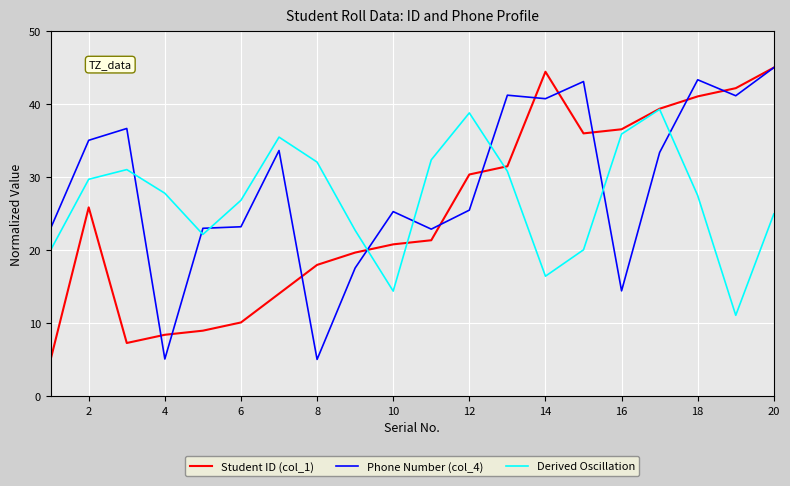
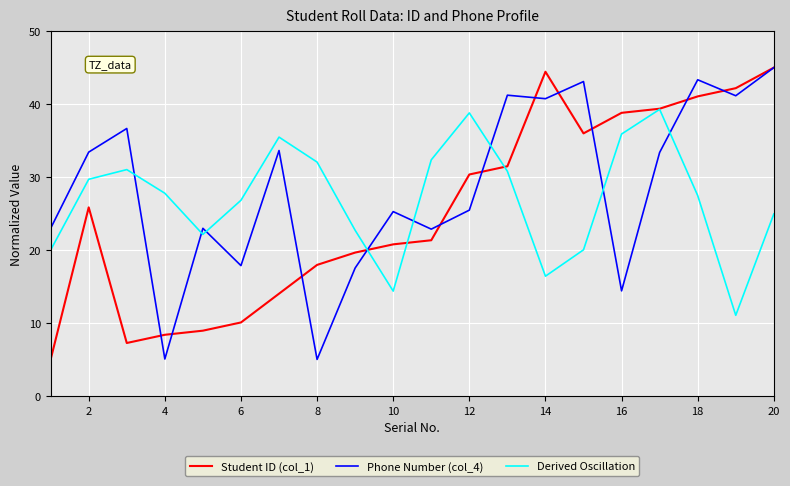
Phone Number (col_4), 2: 35 -> 33
Phone Number (col_4), 6: 23 -> 18
Student ID (col_1), 16: 37 -> 39
